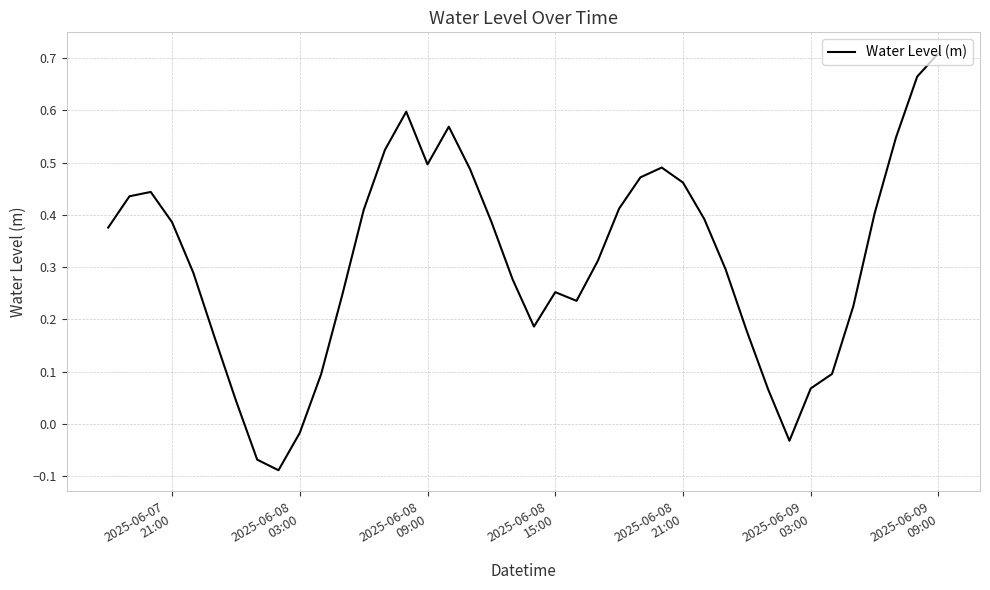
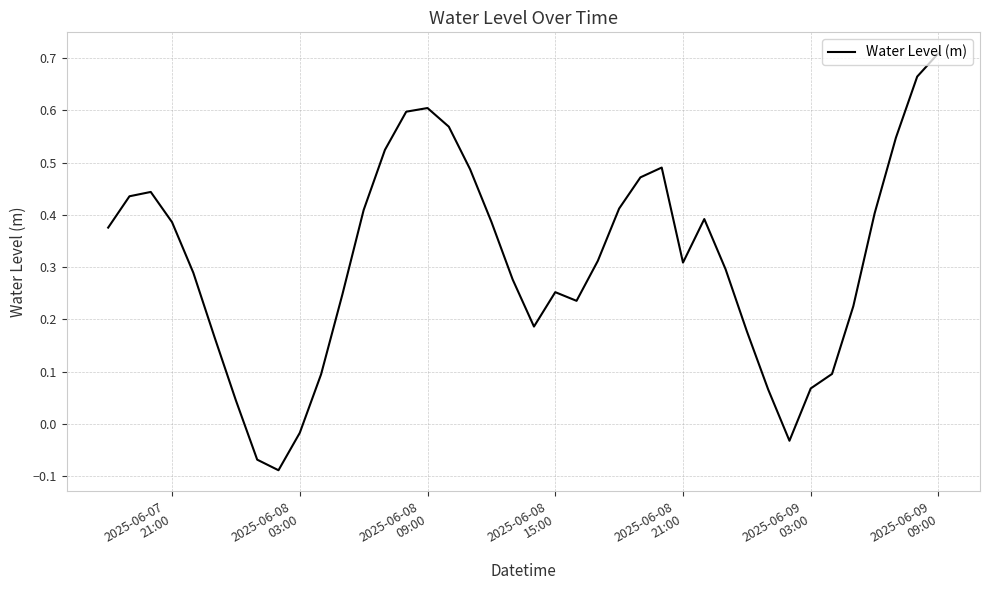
2025-06-08 09:00: 0.50 -> 0.60
2025-06-08 21:00: 0.46 -> 0.31
